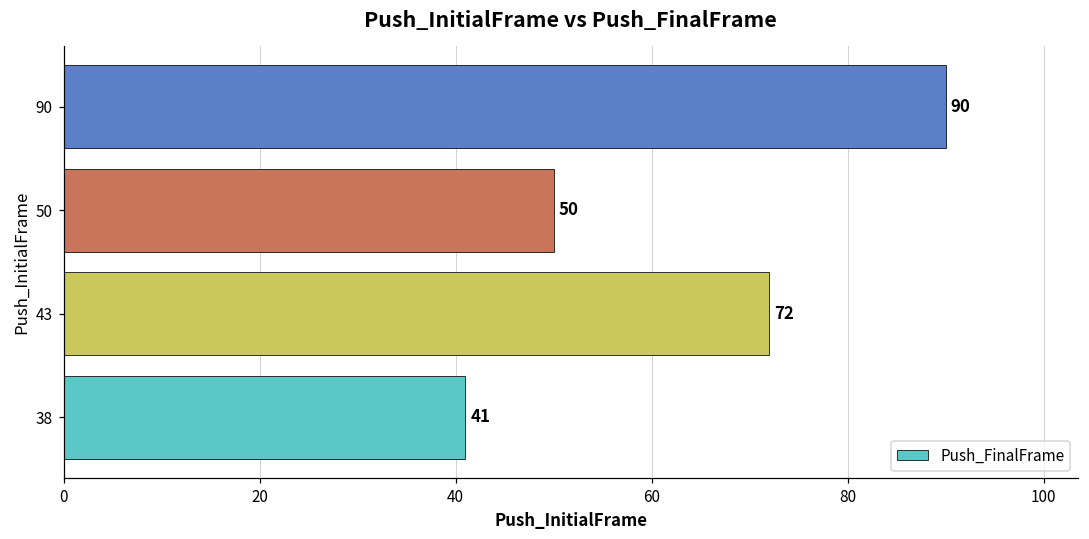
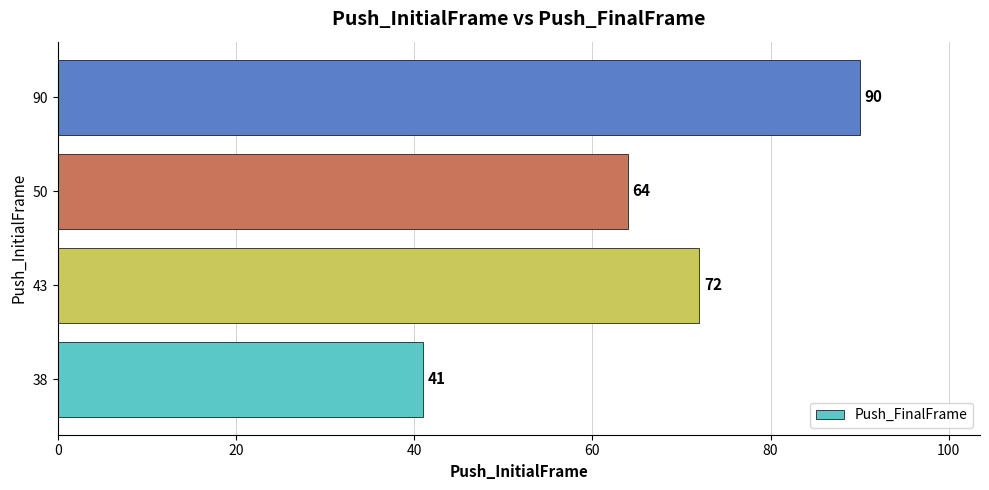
50: 50 -> 64
